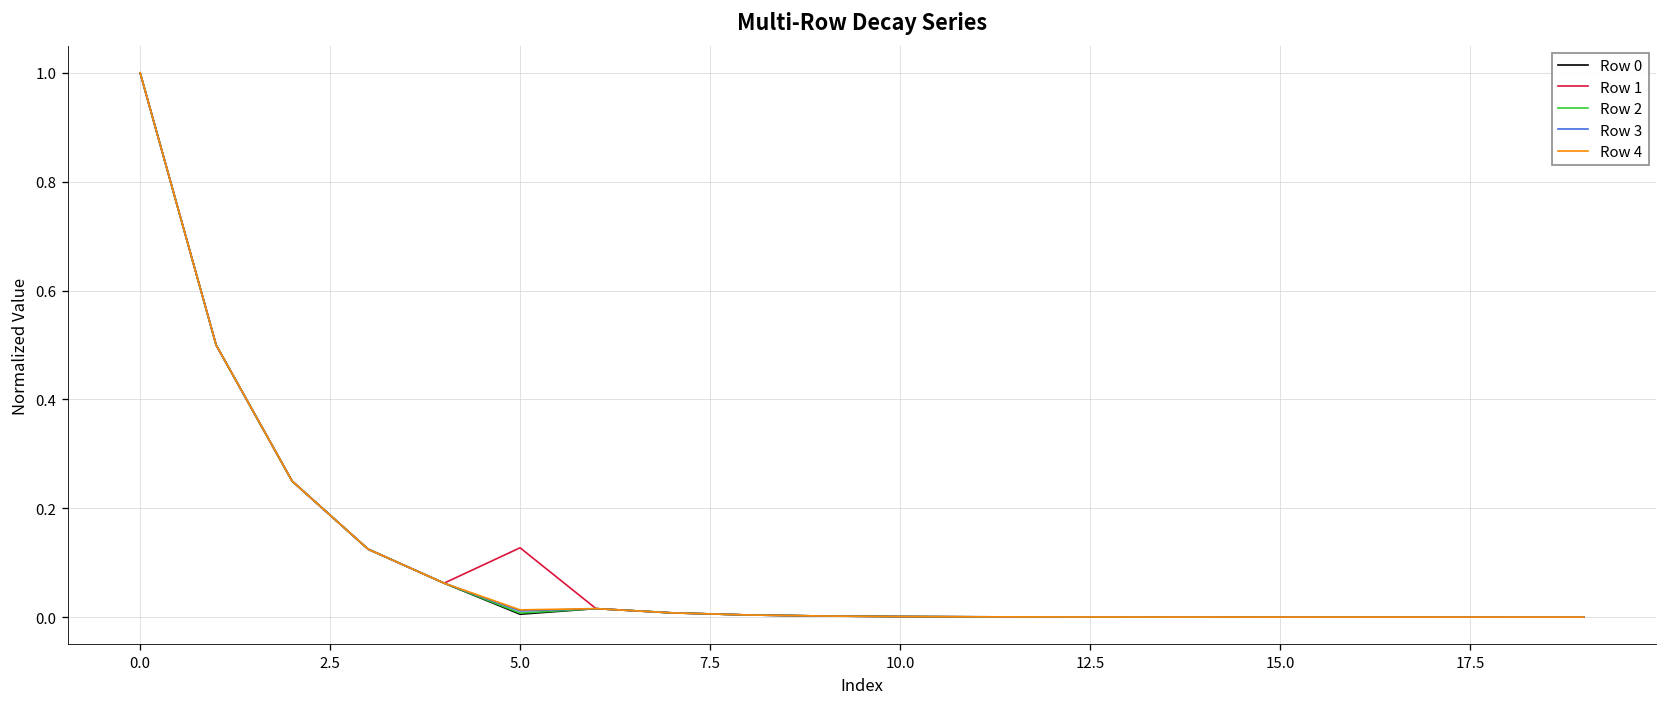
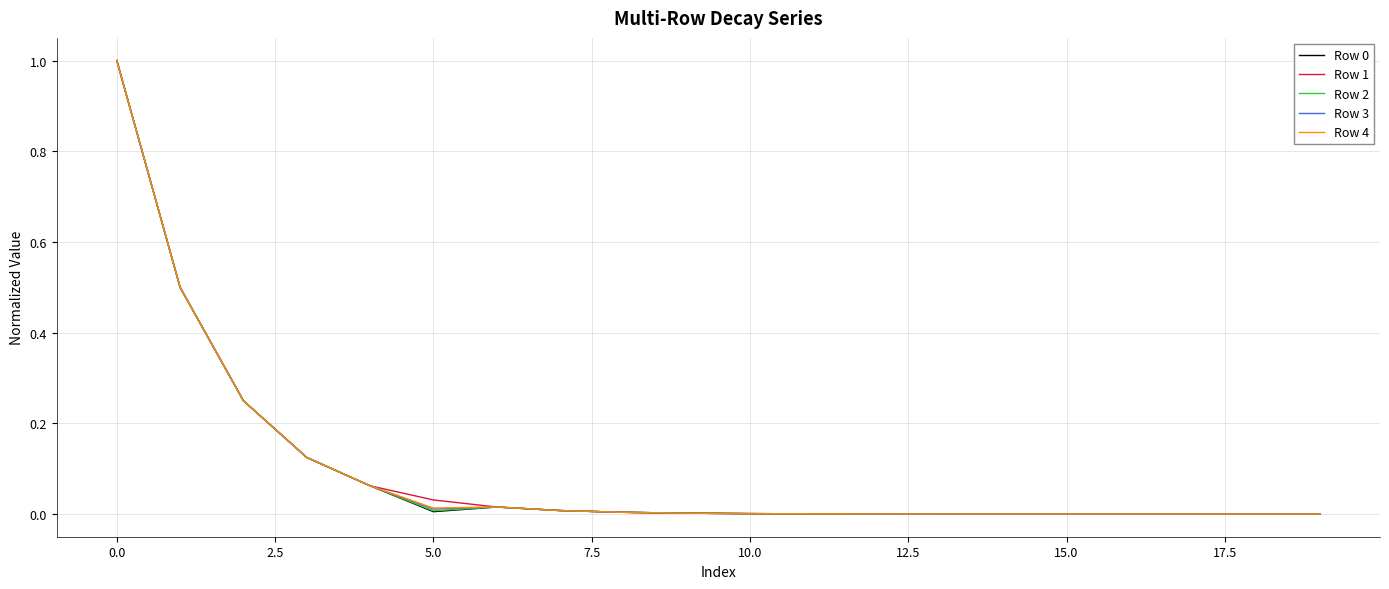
Row 1, 5.0: 0.13 -> 0.03
